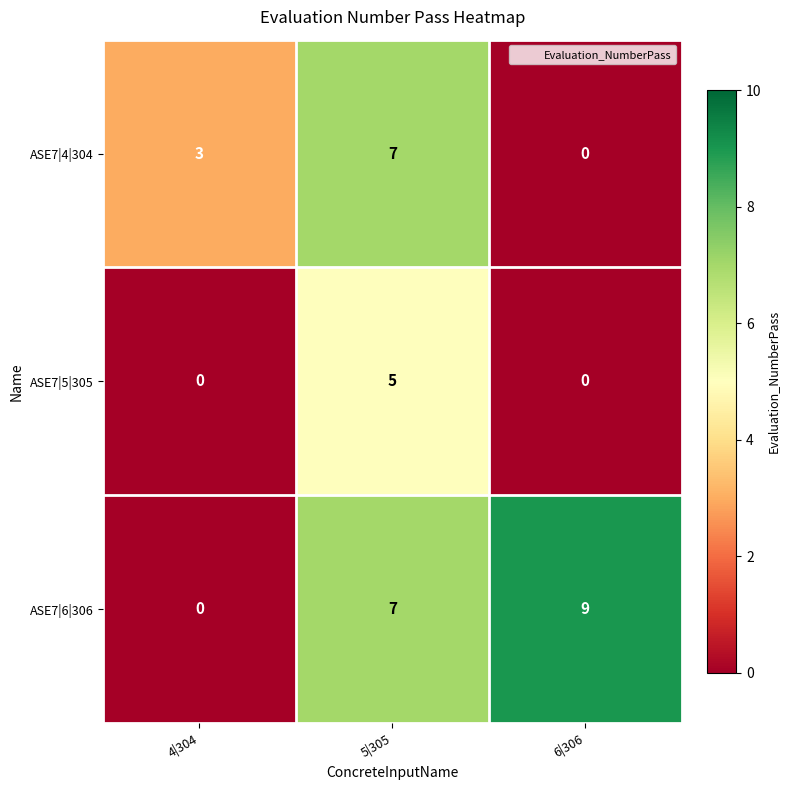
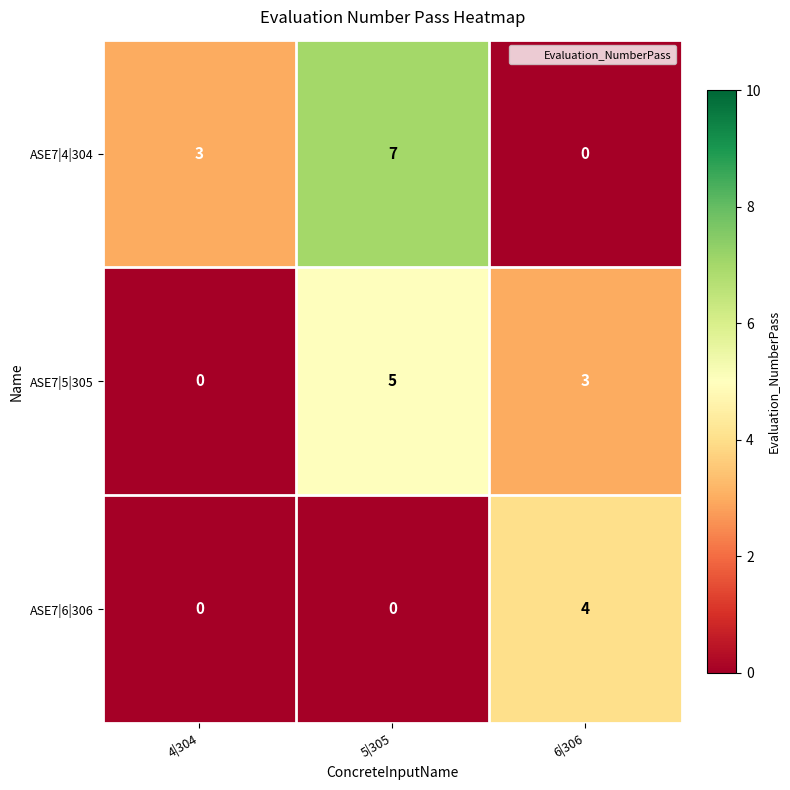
ASE7|5|305, 6|306: 0 -> 3
ASE7|6|306, 5|305: 7 -> 0
ASE7|6|306, 6|306: 9 -> 4
